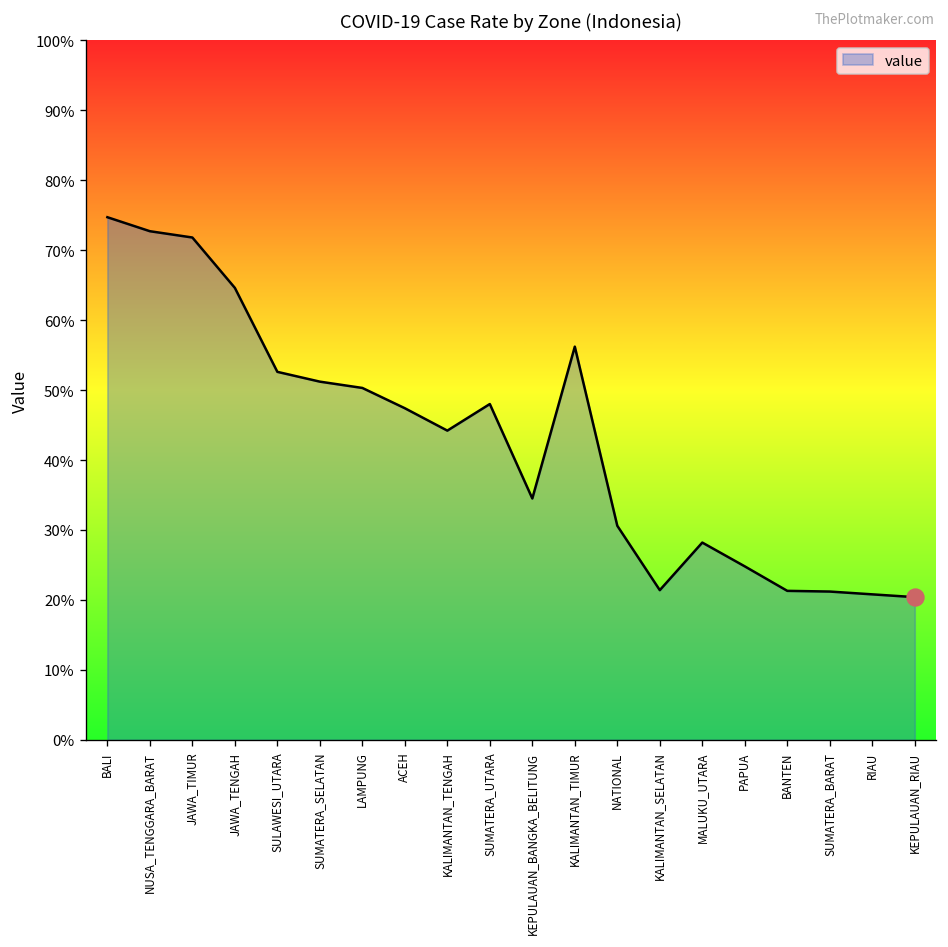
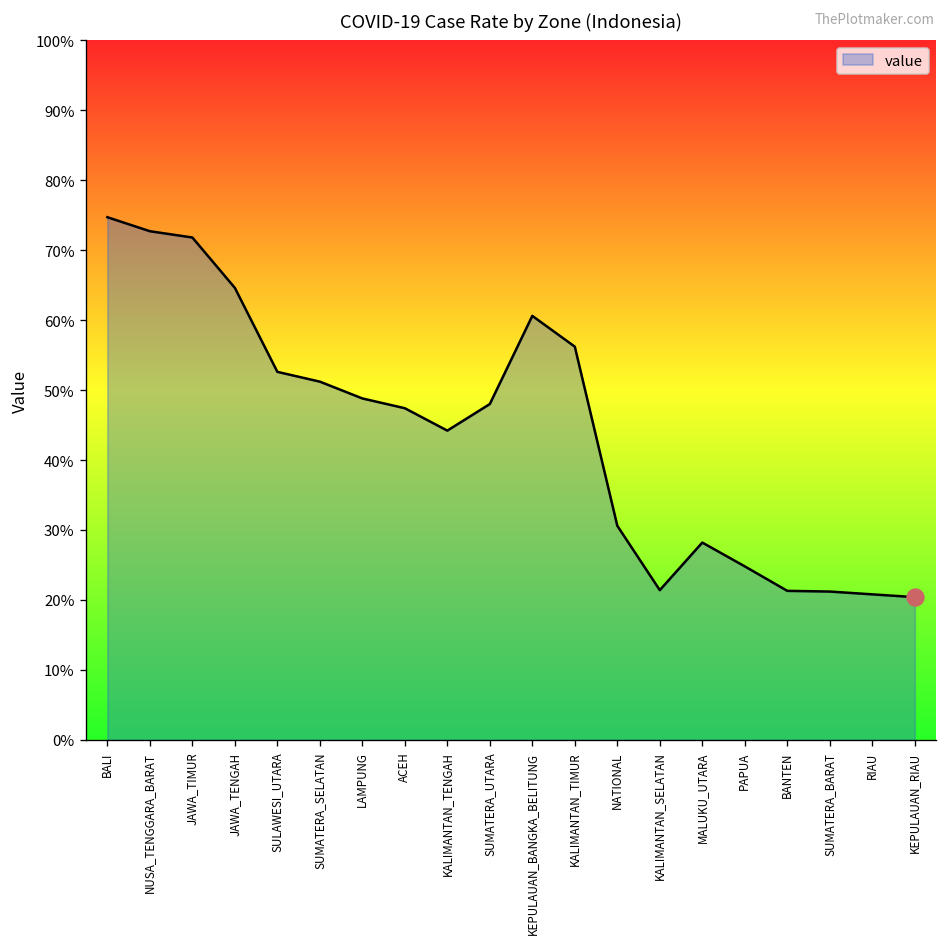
value, LAMPUNG: 50% -> 49%
value, KEPULAUAN_BANGKA_BELITUNG: 35% -> 61%
